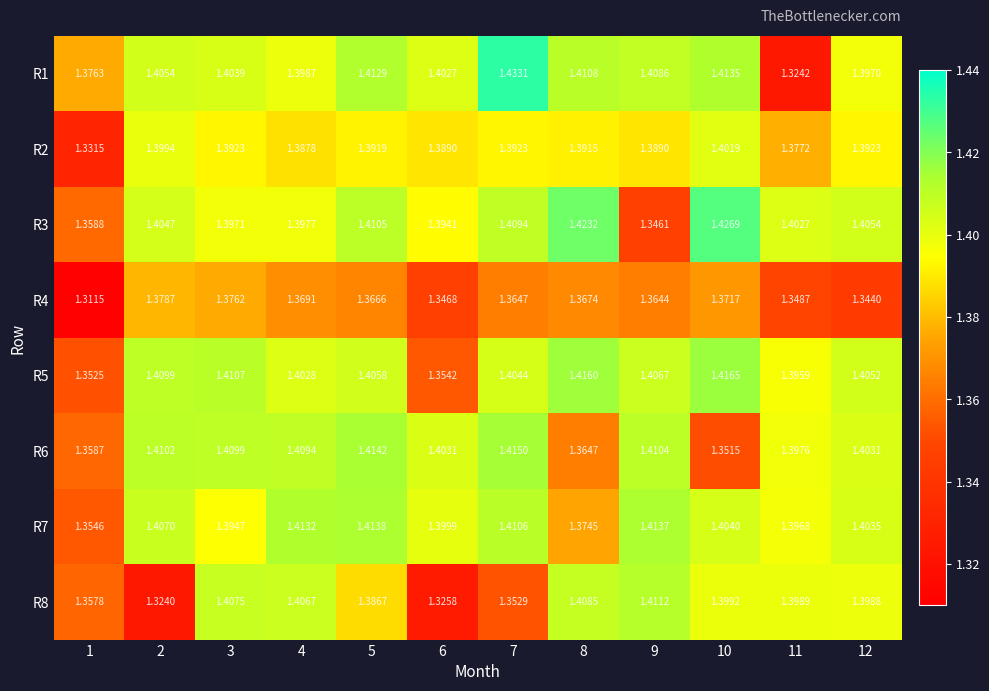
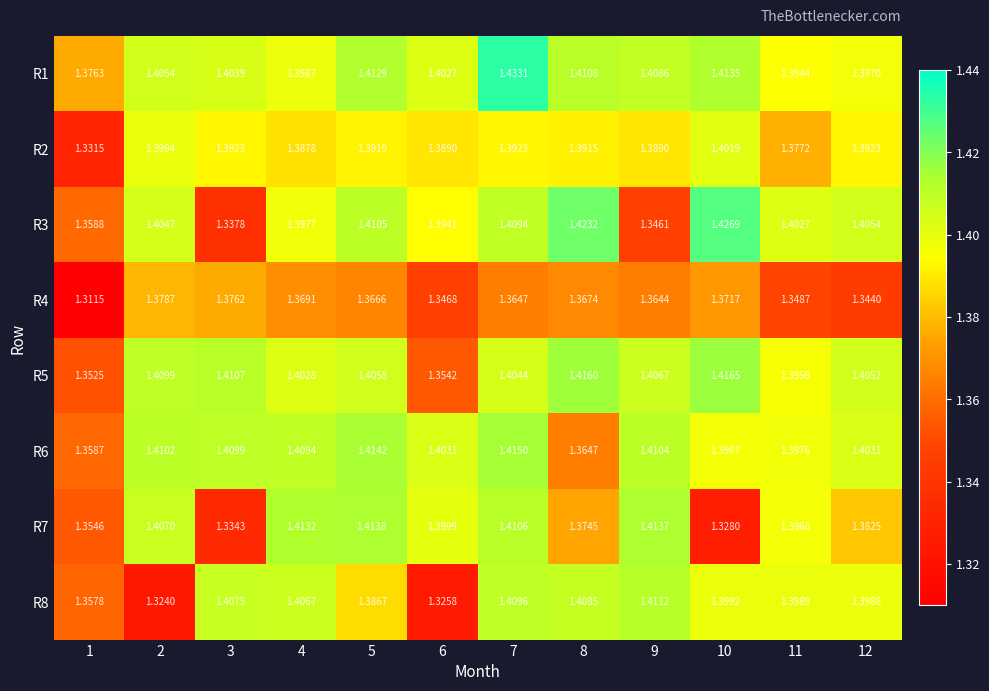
R1, 11: 1.3242 -> 1.3944
R3, 3: 1.3971 -> 1.3378
R6, 10: 1.3515 -> 1.3967
R7, 3: 1.3947 -> 1.3343
R7, 10: 1.4040 -> 1.3280
R7, 12: 1.4035 -> 1.3825
R8, 7: 1.3529 -> 1.4096
